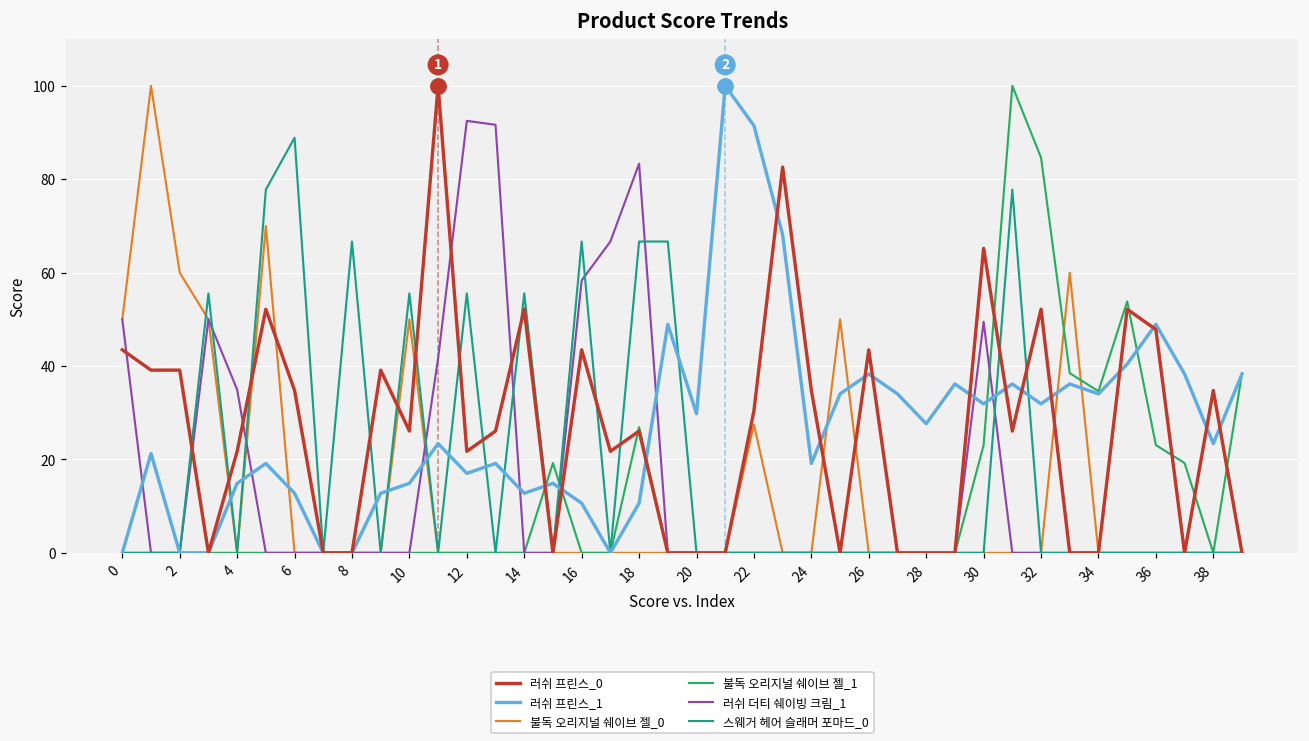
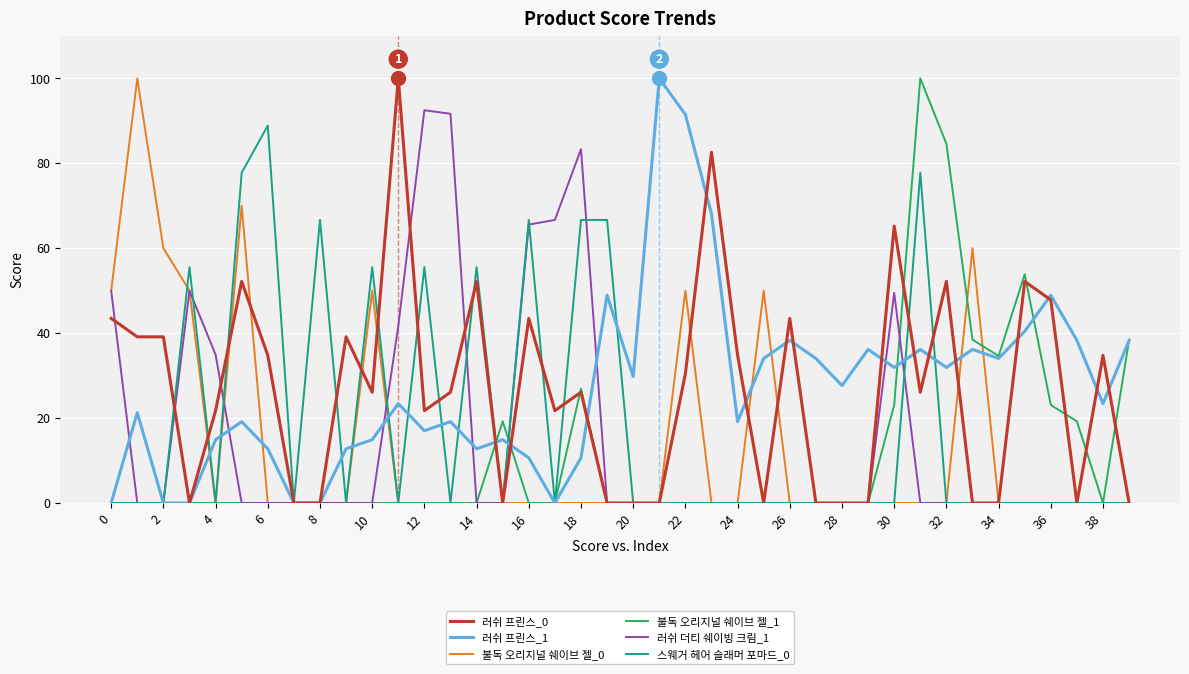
러쉬 더티 쉐이빙 크림_1, 16: 58 -> 66
불독 오리지널 쉐이브 젤_0, 22: 28 -> 50
